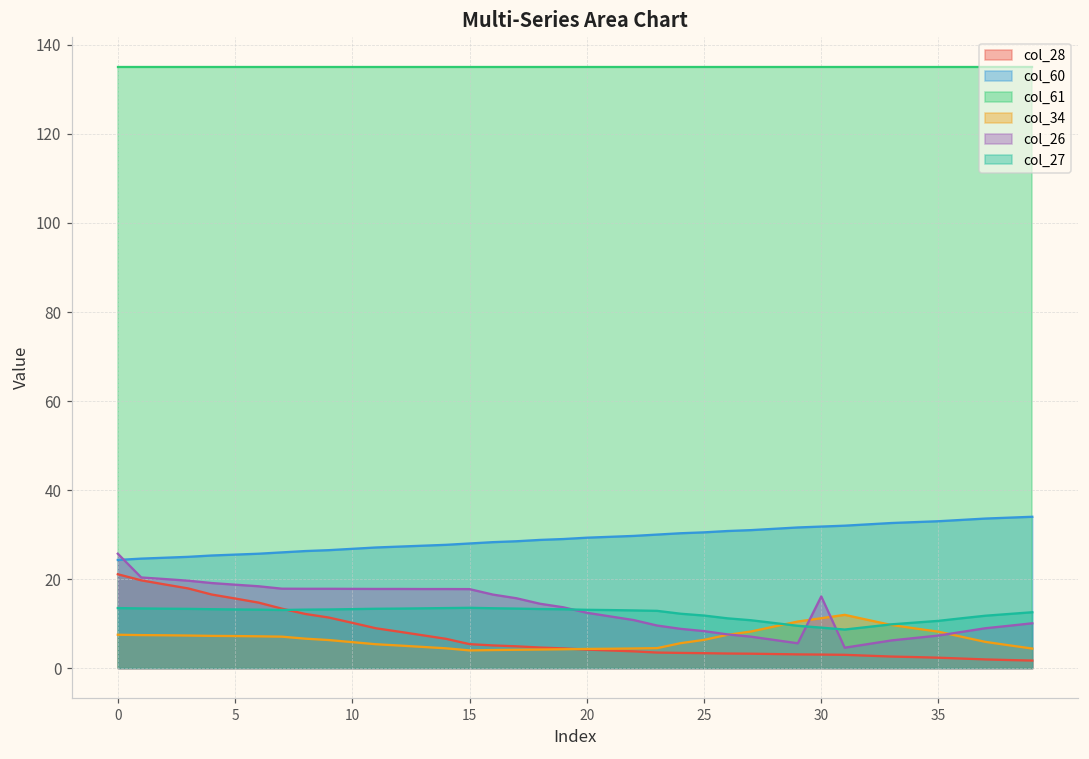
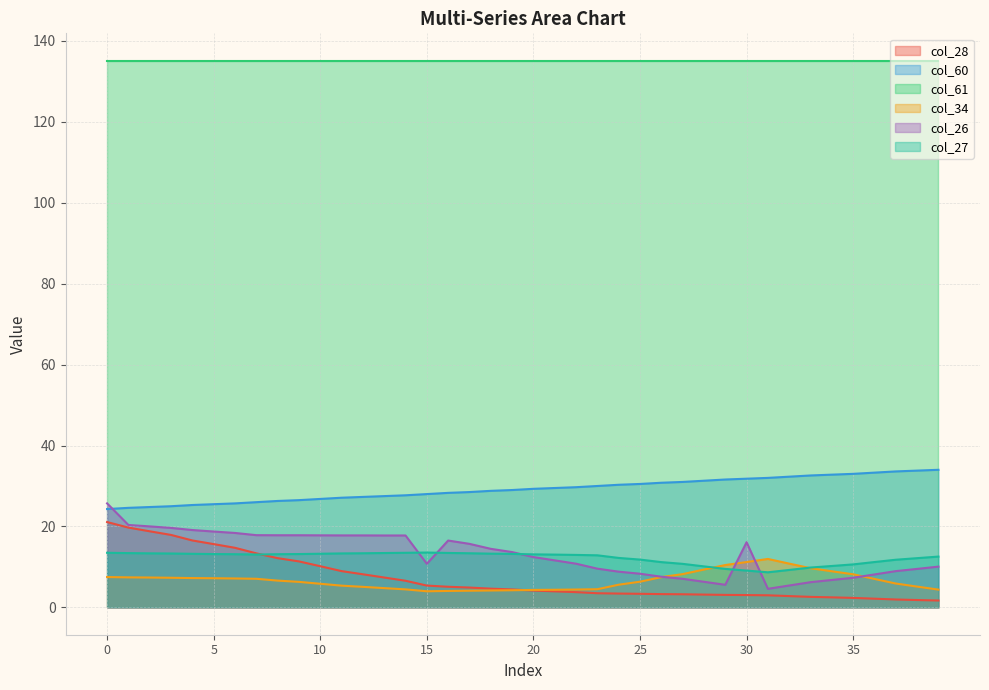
col_26, 15: 18 -> 11
